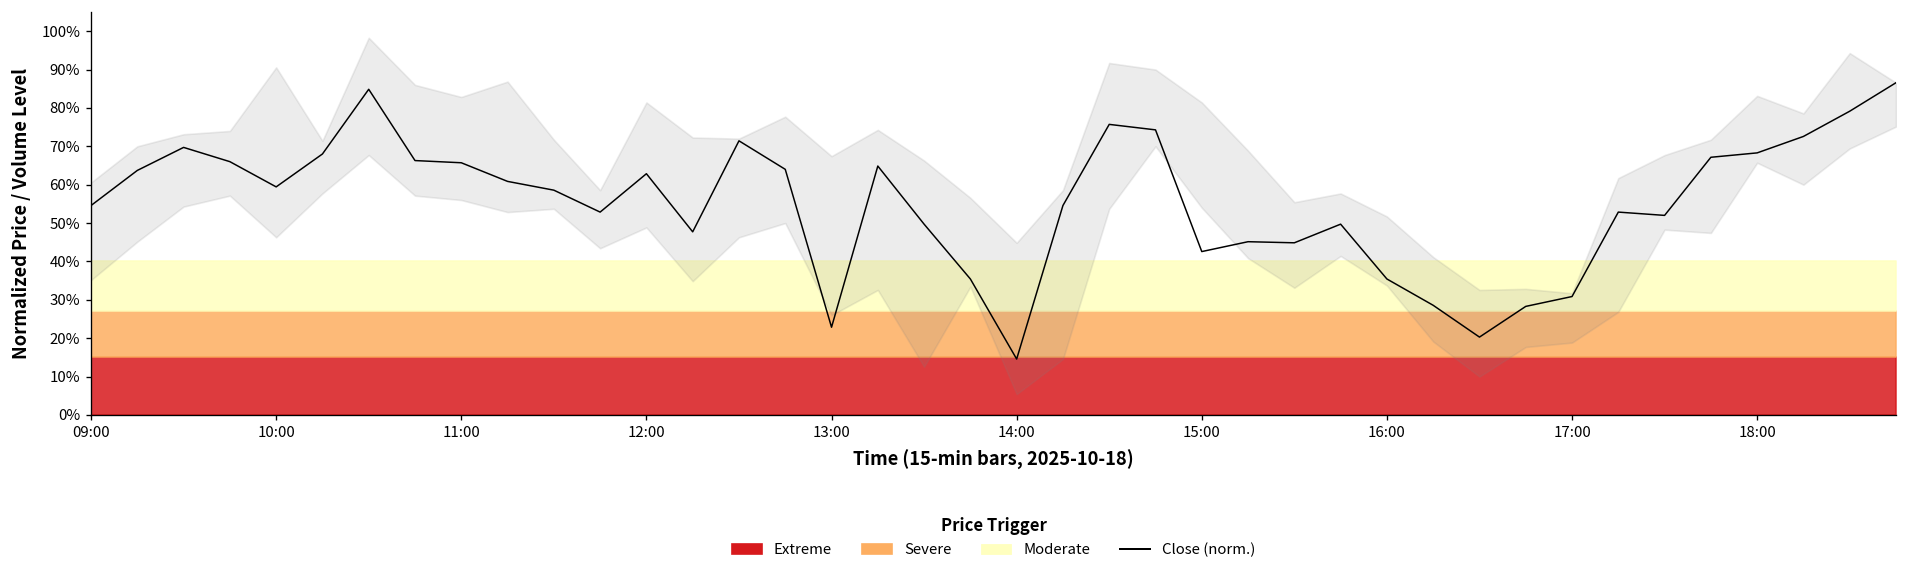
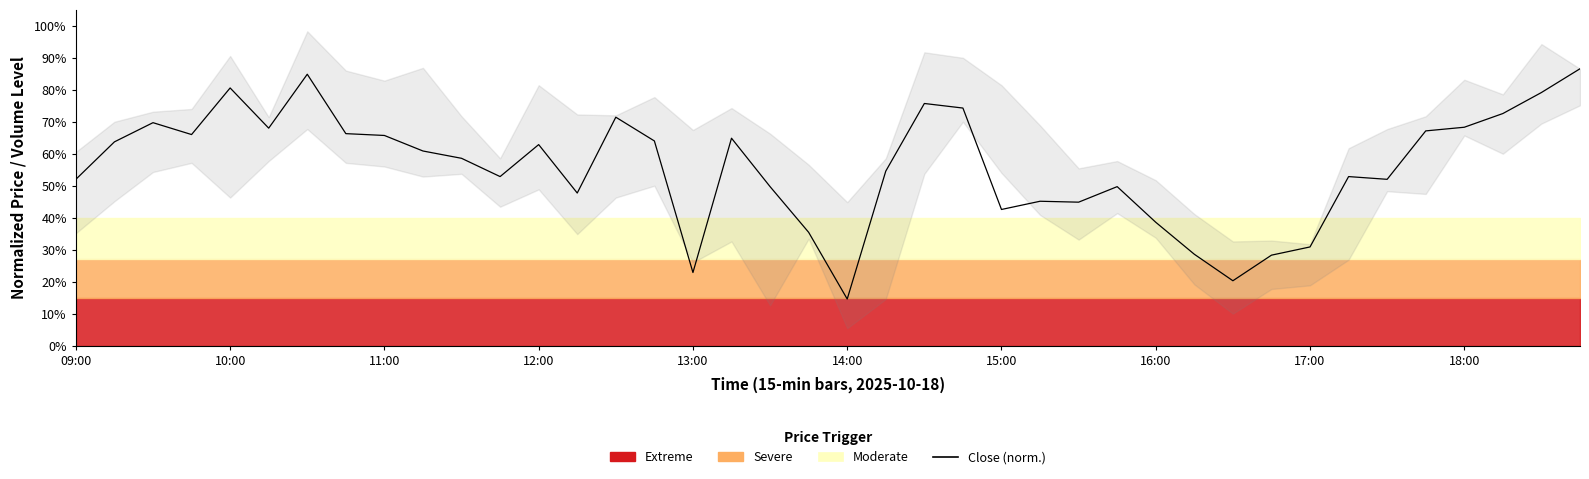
Close (norm.), 09:00: 55% -> 52%
Close (norm.), 10:00: 59% -> 81%
Close (norm.), 16:00: 35% -> 39%
